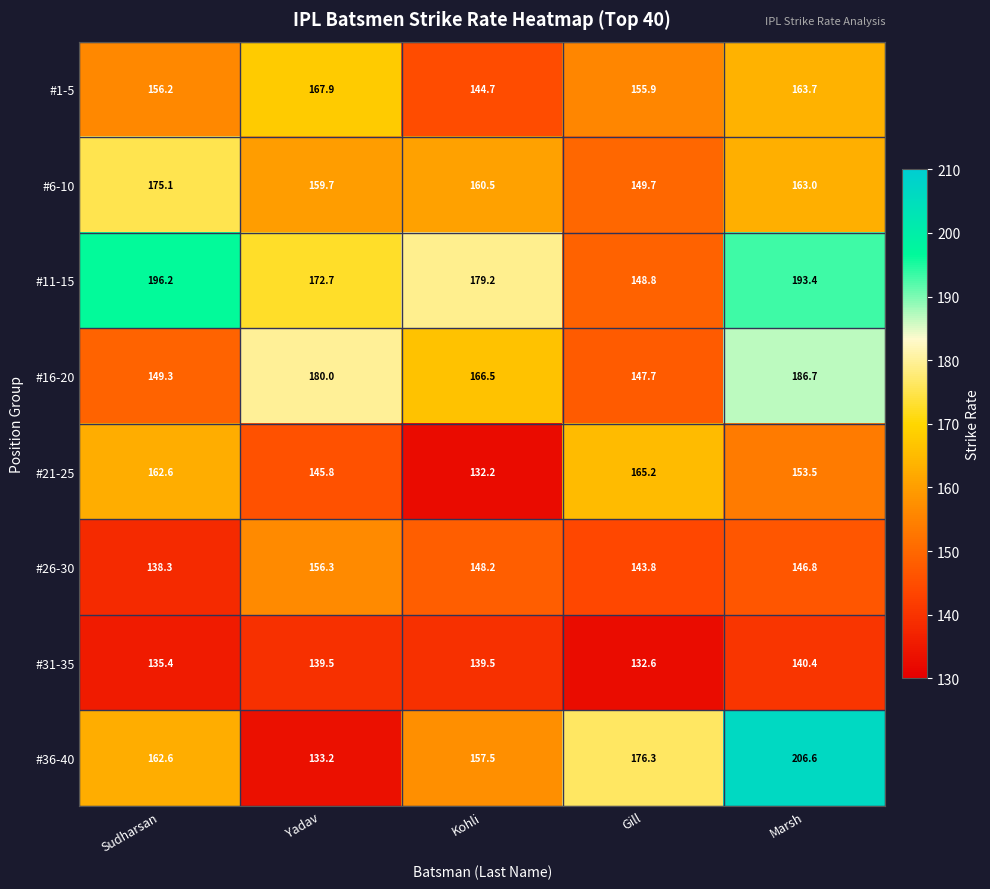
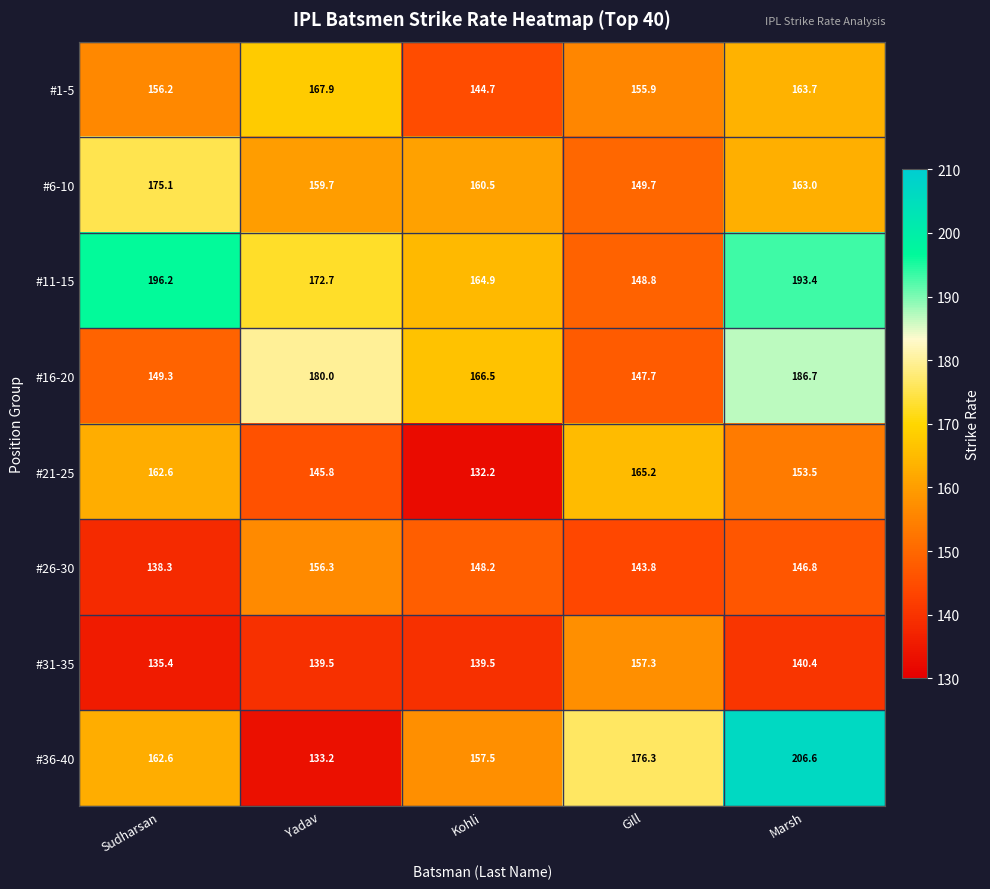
#11-15, Kohli: 179.2 -> 164.9
#31-35, Gill: 132.6 -> 157.3
